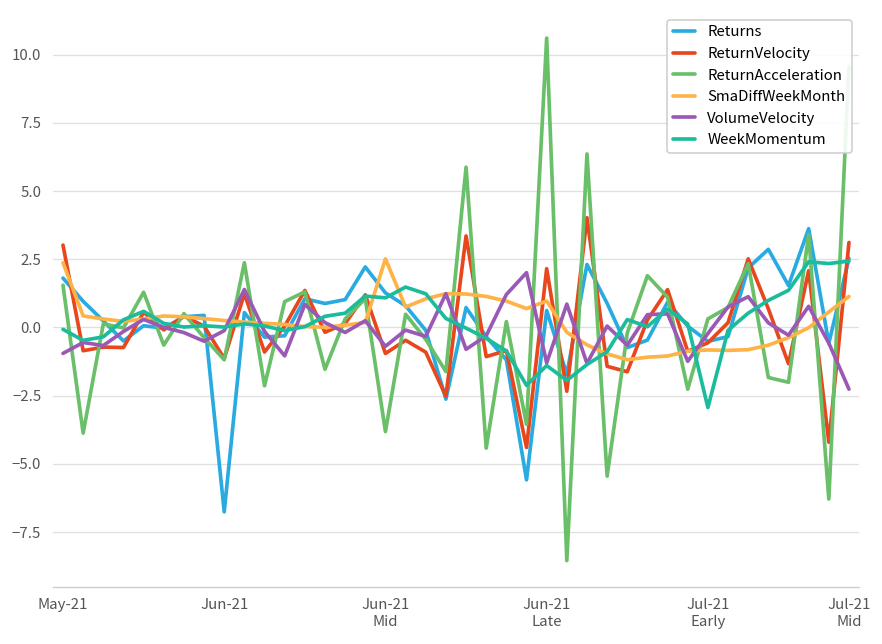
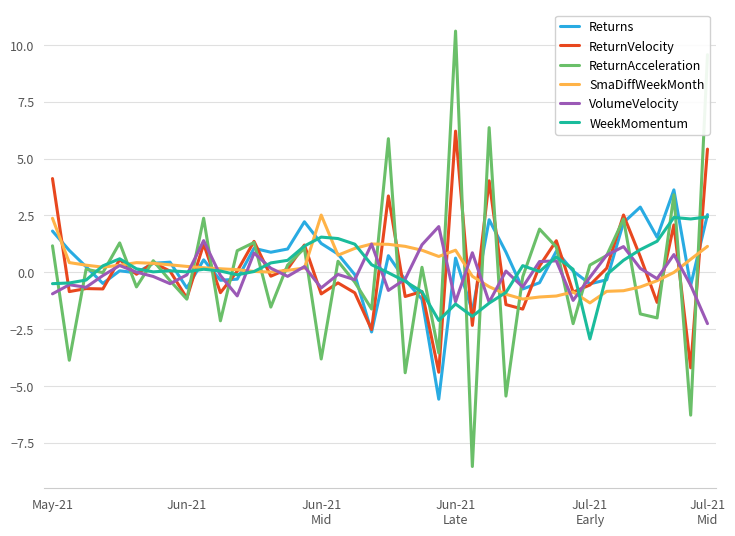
ReturnVelocity, May-21: 3.0 -> 4.1
ReturnAcceleration, May-21: 1.6 -> 1.2
WeekMomentum, May-21: -0.1 -> -0.5
Returns, Jun-21: -6.8 -> -0.7
WeekMomentum, Jun-21 Mid: 1.1 -> 1.5
ReturnVelocity, Jun-21 Late: 2.2 -> 6.2
SmaDiffWeekMonth, Jul-21 Early: -0.8 -> -1.3
ReturnVelocity, Jul-21 Mid: 3.1 -> 5.4
